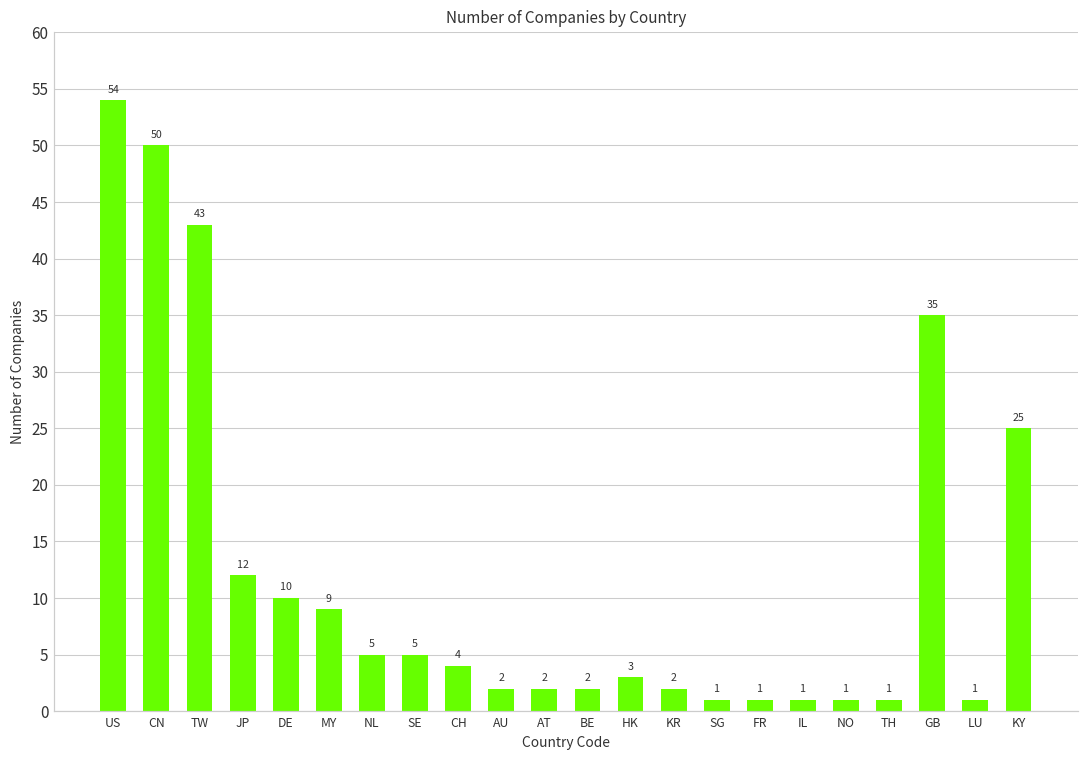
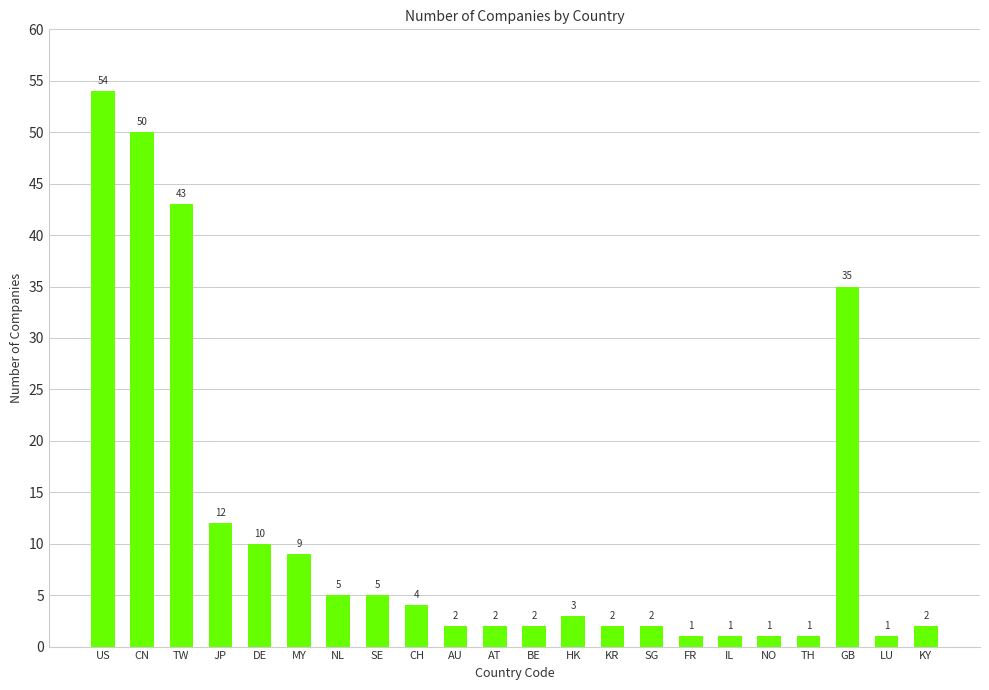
SG: 1 -> 2
KY: 25 -> 2
